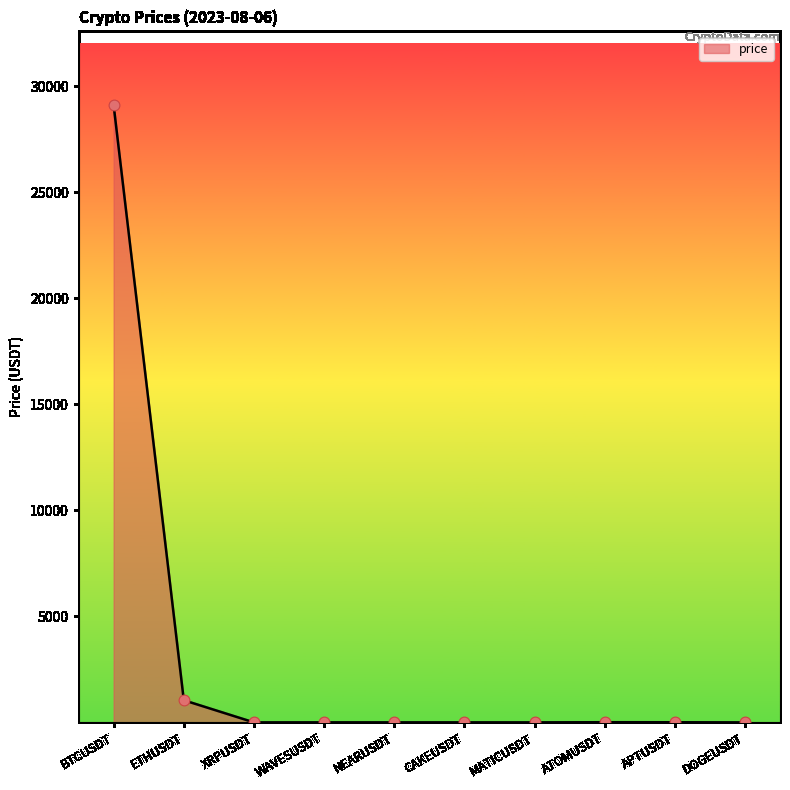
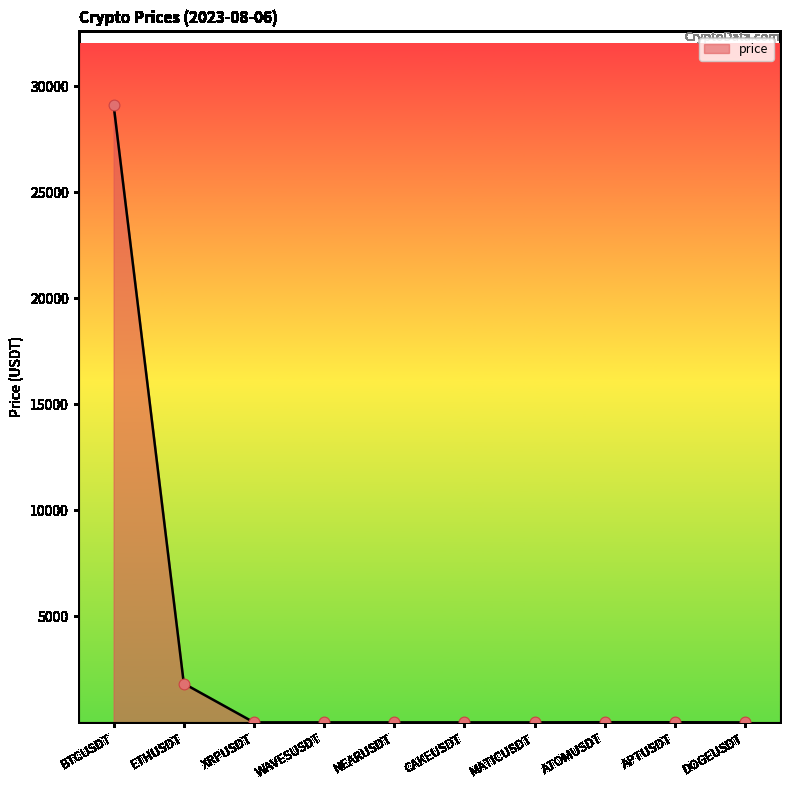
ETHUSDT: 1000 -> 1800
